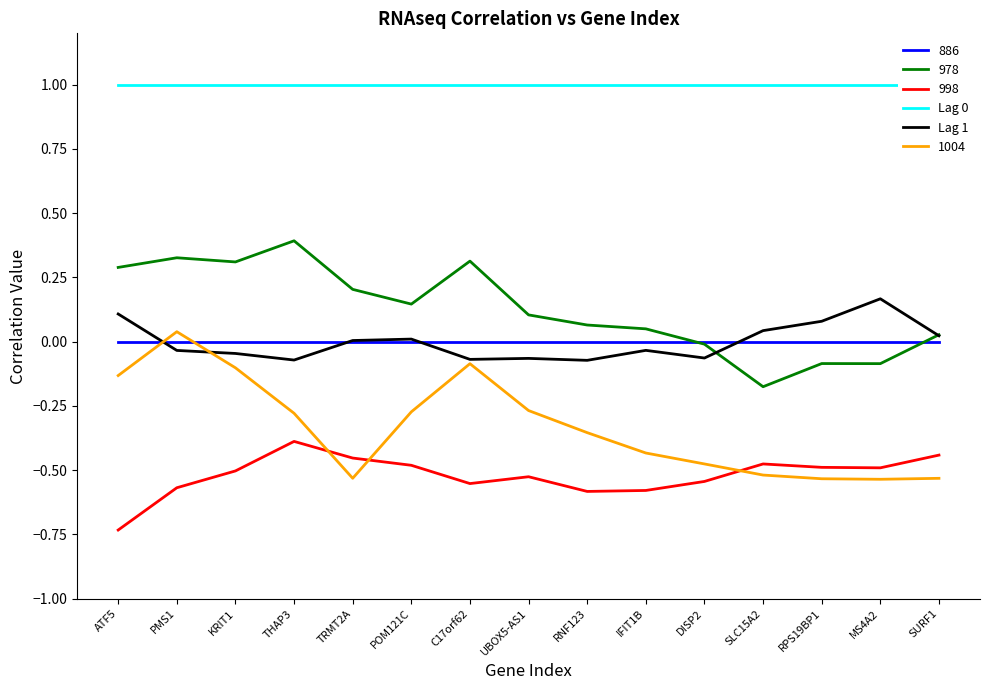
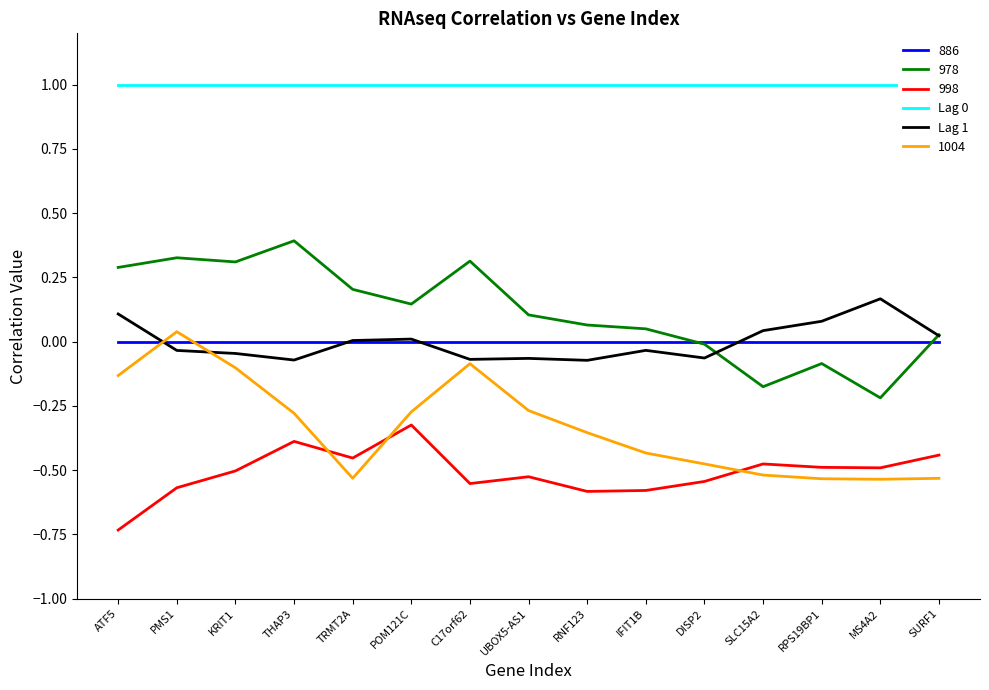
998, POM121C: -0.48 -> -0.32
978, MS4A2: -0.09 -> -0.22
